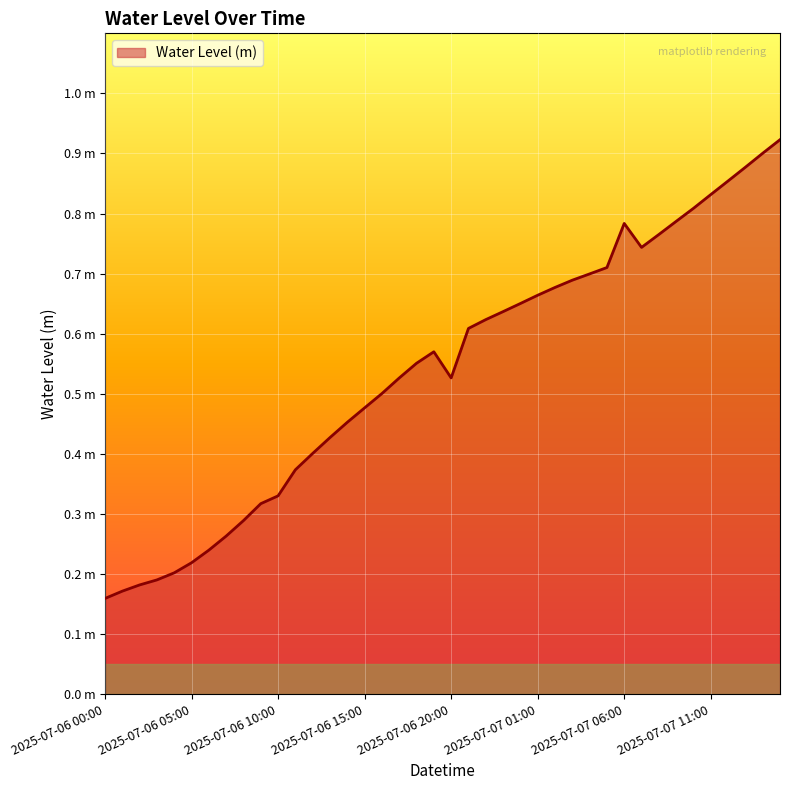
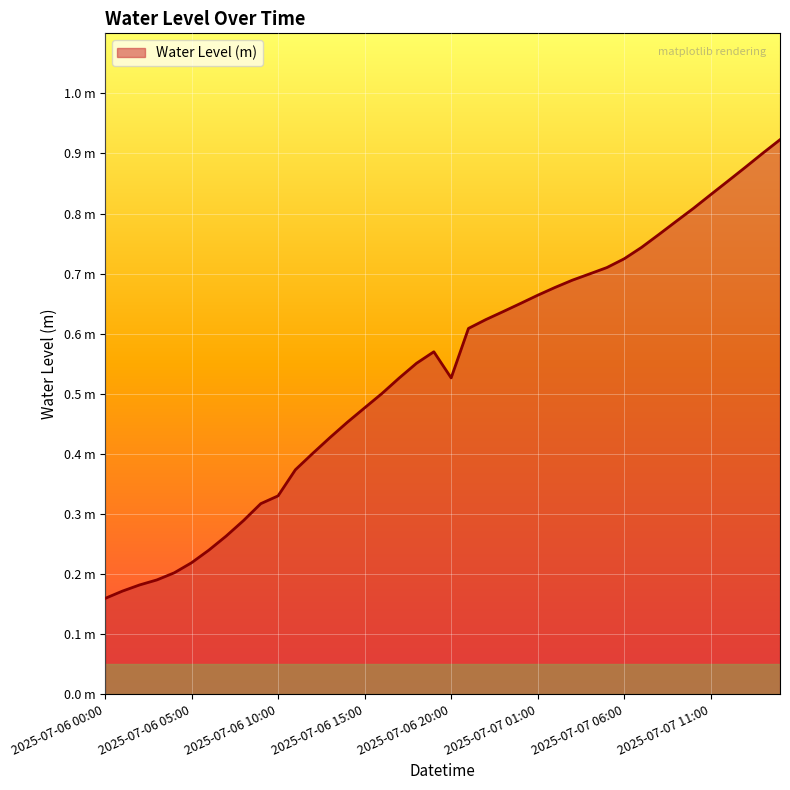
2025-07-07 06:00: 0.78 m -> 0.72 m
